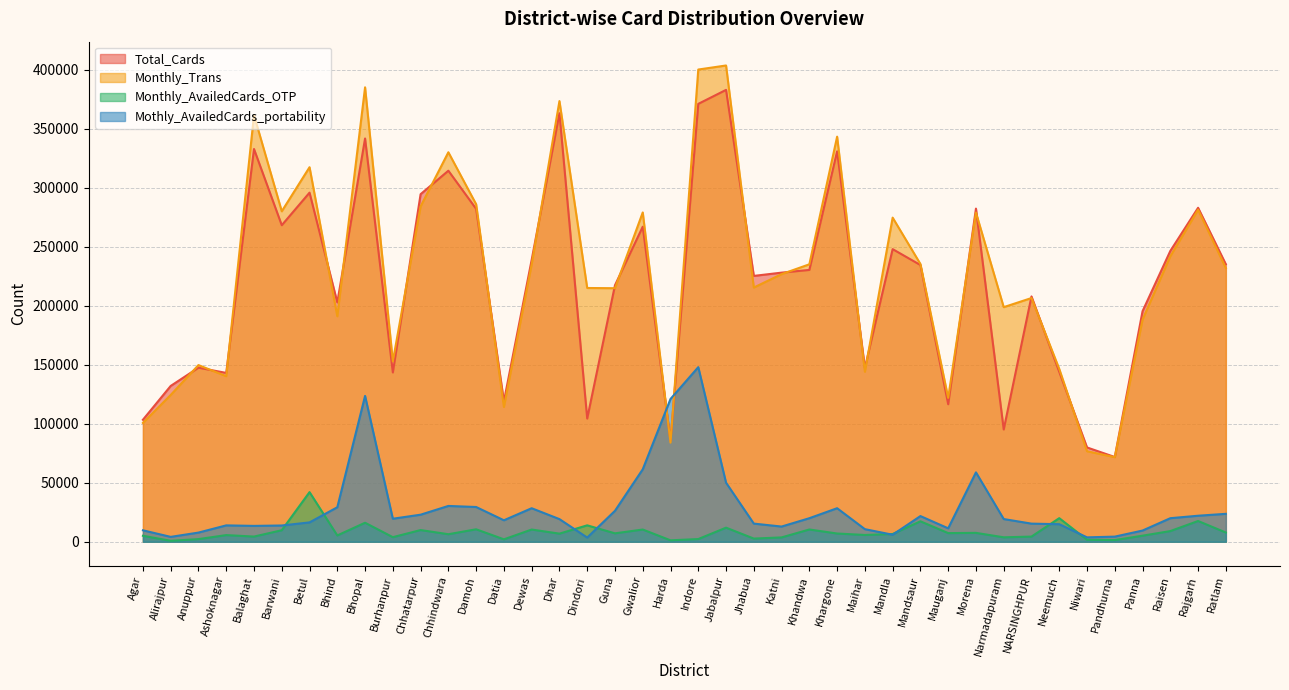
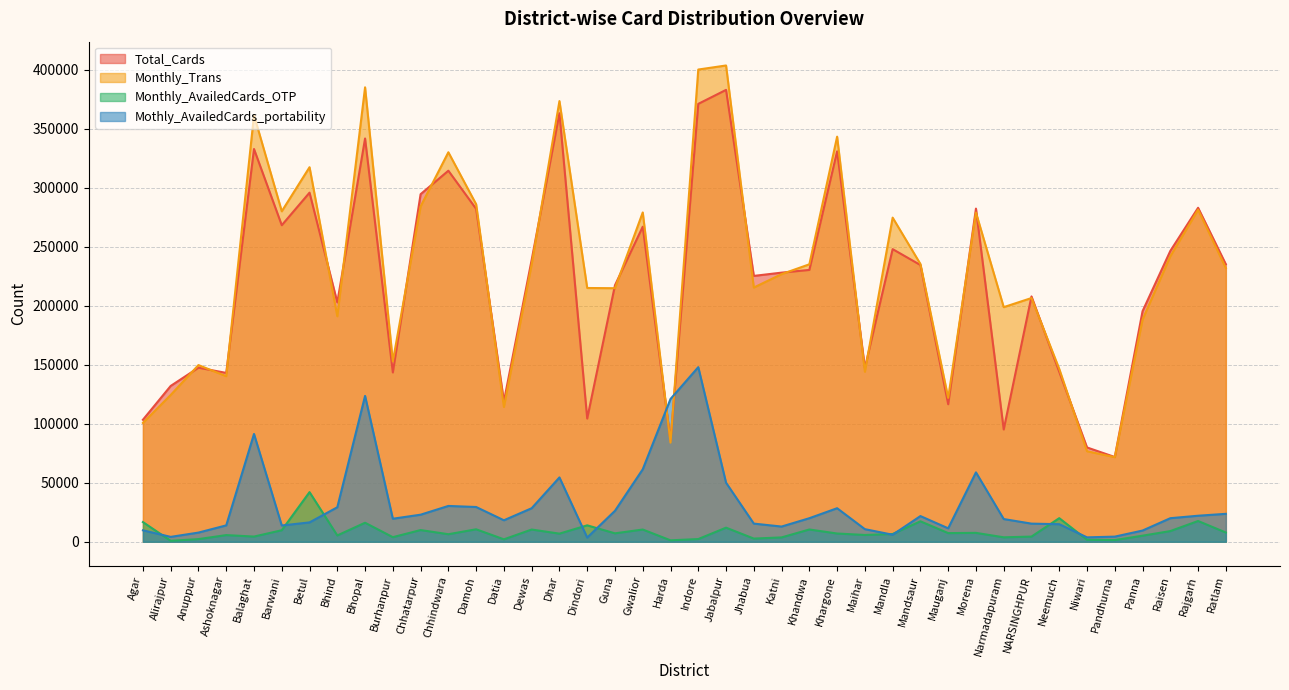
Monthly_AvailedCards_OTP, Agar: 5000 -> 17000
Mothly_AvailedCards_portability, Balaghat: 13000 -> 91000
Mothly_AvailedCards_portability, Dhar: 19000 -> 55000
